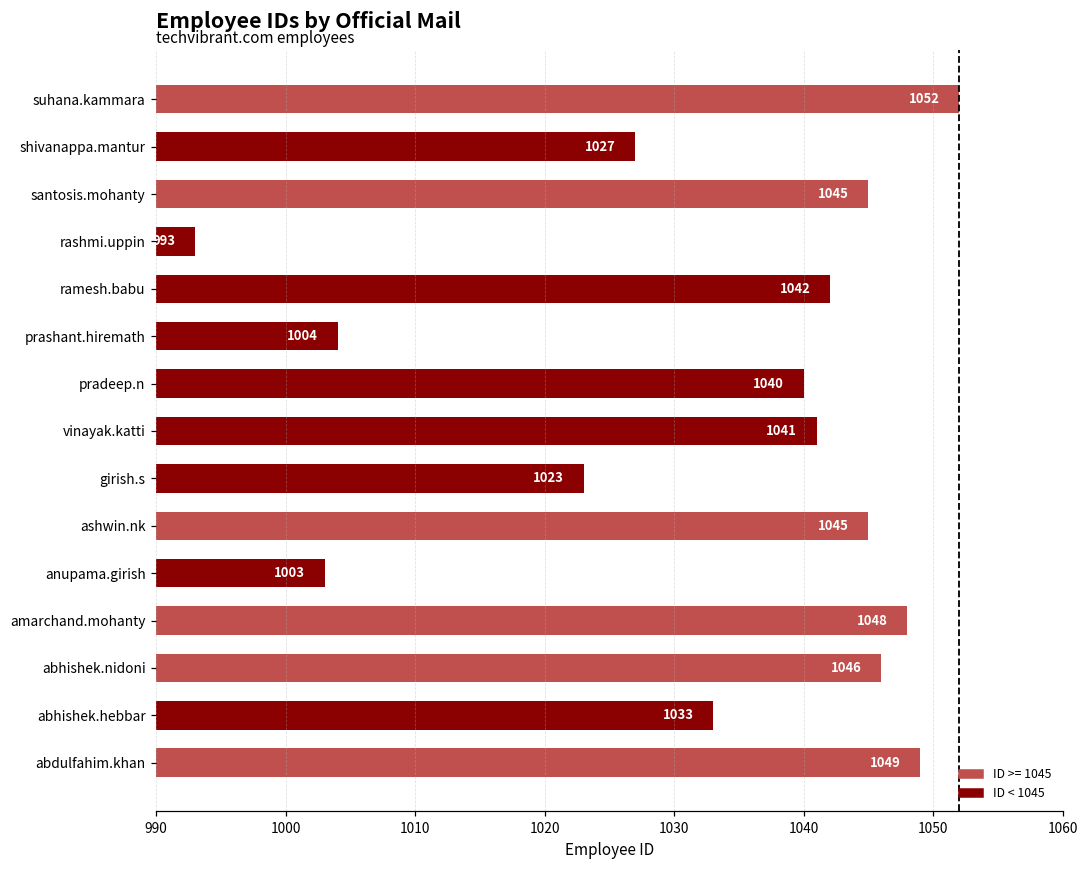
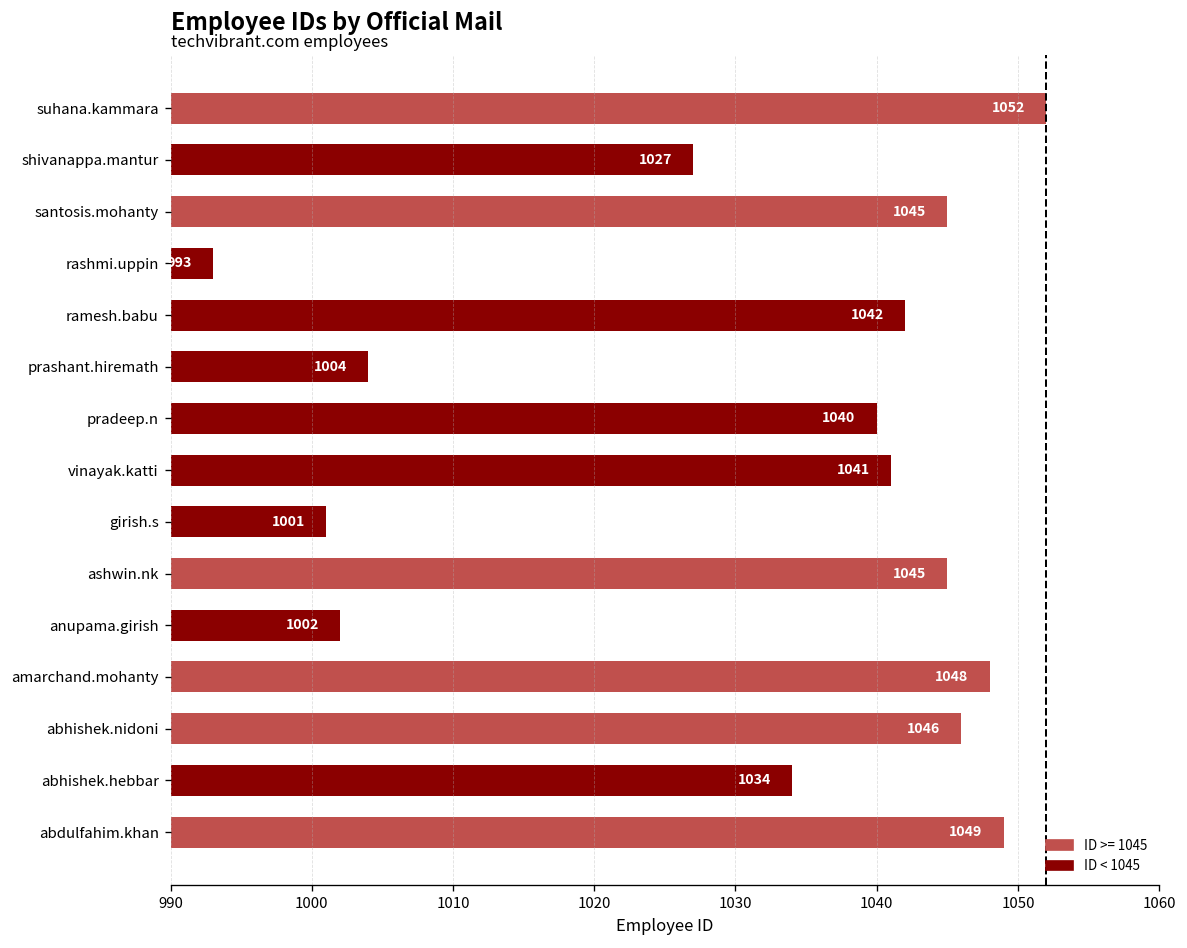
girish.s: 1023 -> 1001
anupama.girish: 1003 -> 1002
abhishek.hebbar: 1033 -> 1034
